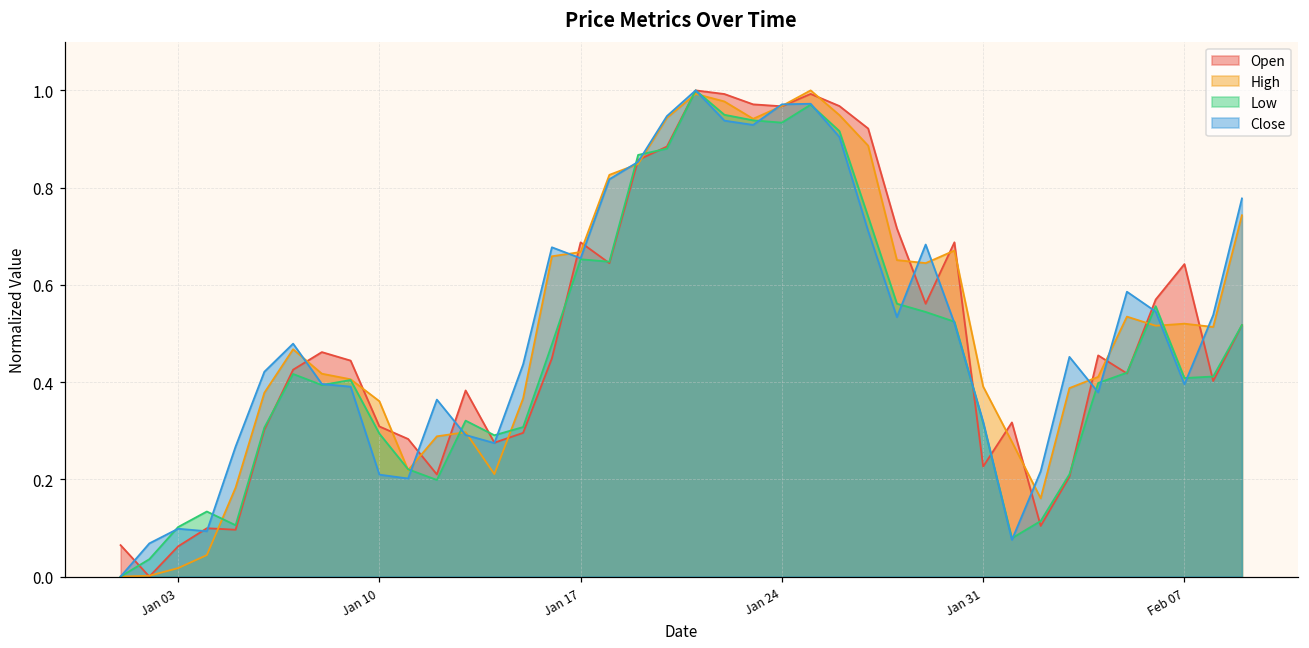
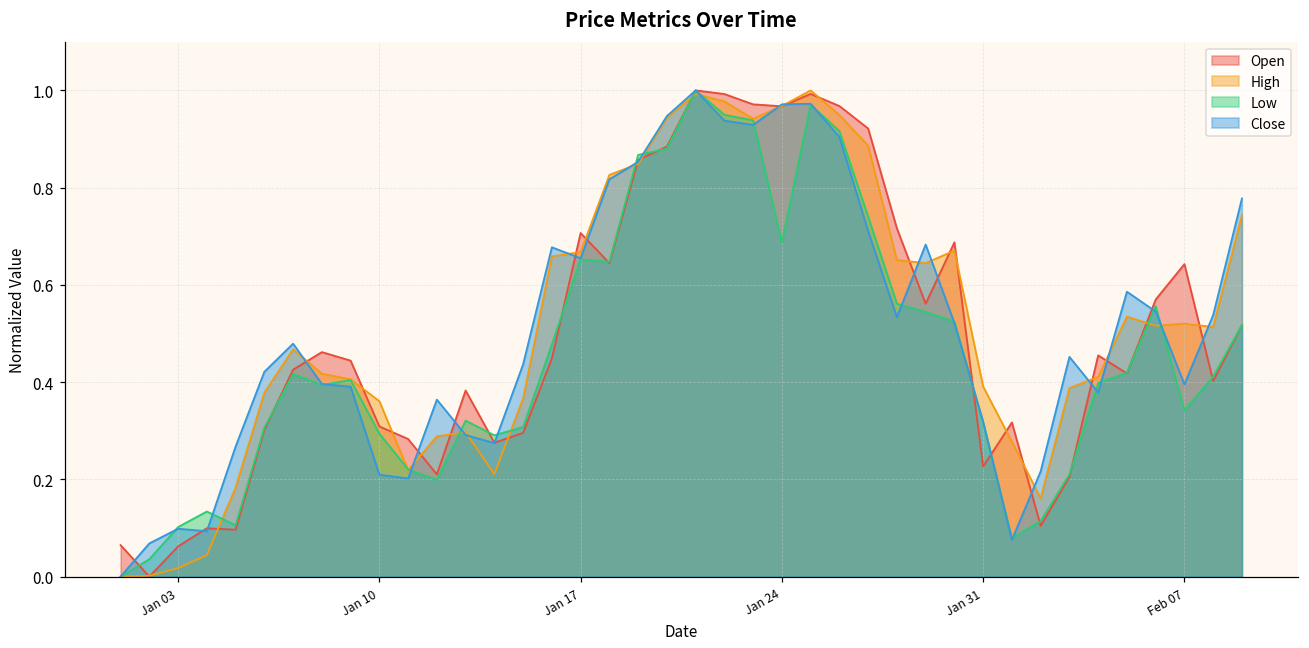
Open, Jan 17: 0.69 -> 0.71
Low, Jan 24: 0.93 -> 0.69
Low, Feb 07: 0.41 -> 0.34
